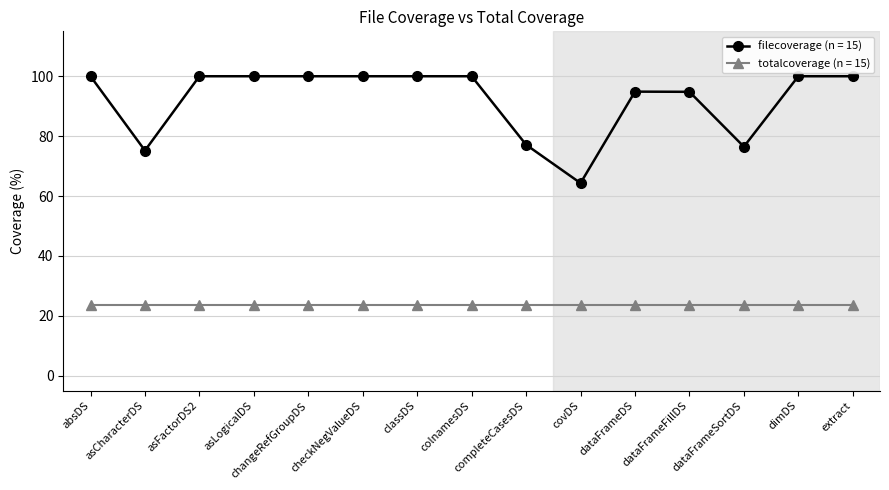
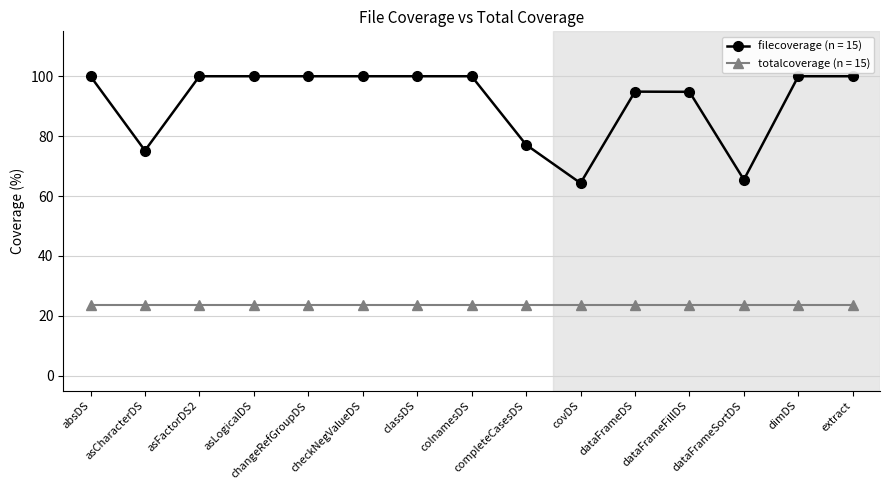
filecoverage (n = 15), dataFrameSortDS: 76 -> 65
